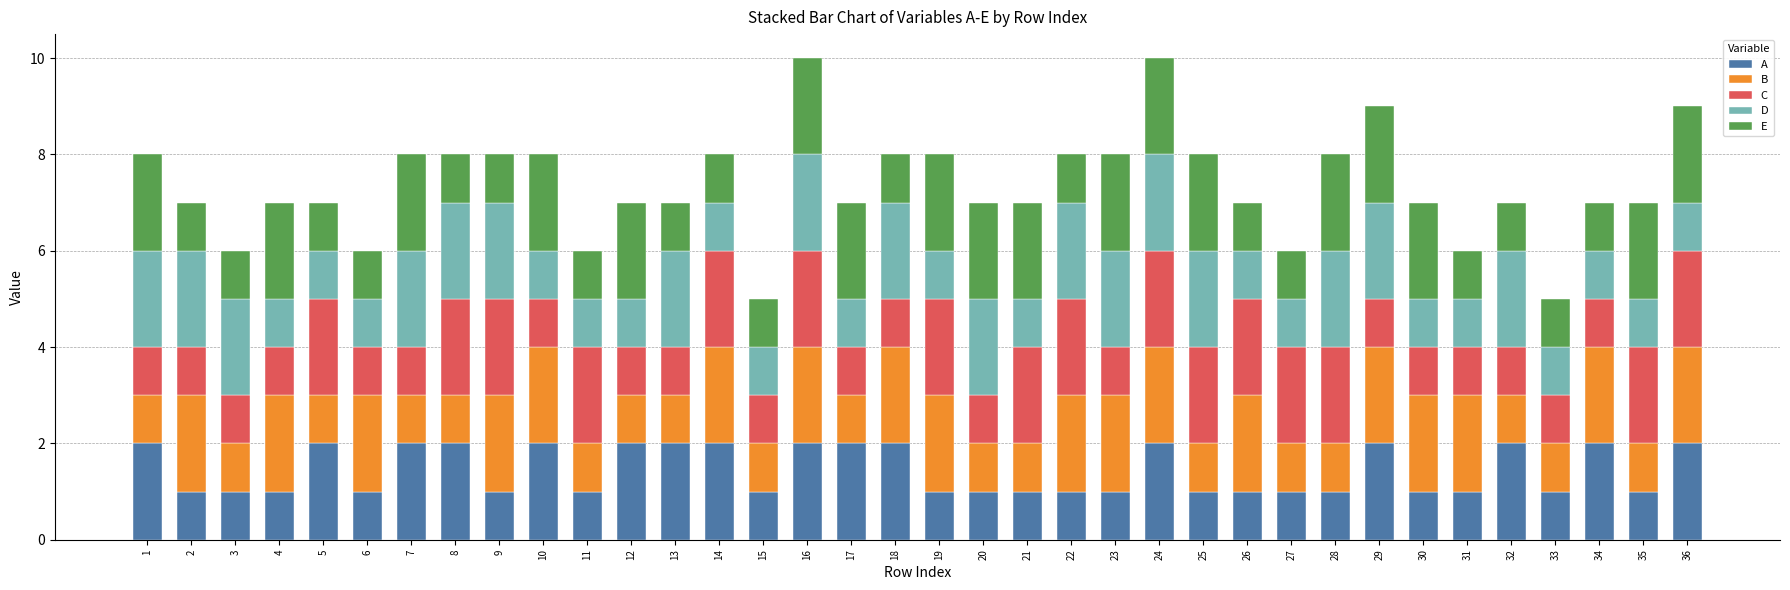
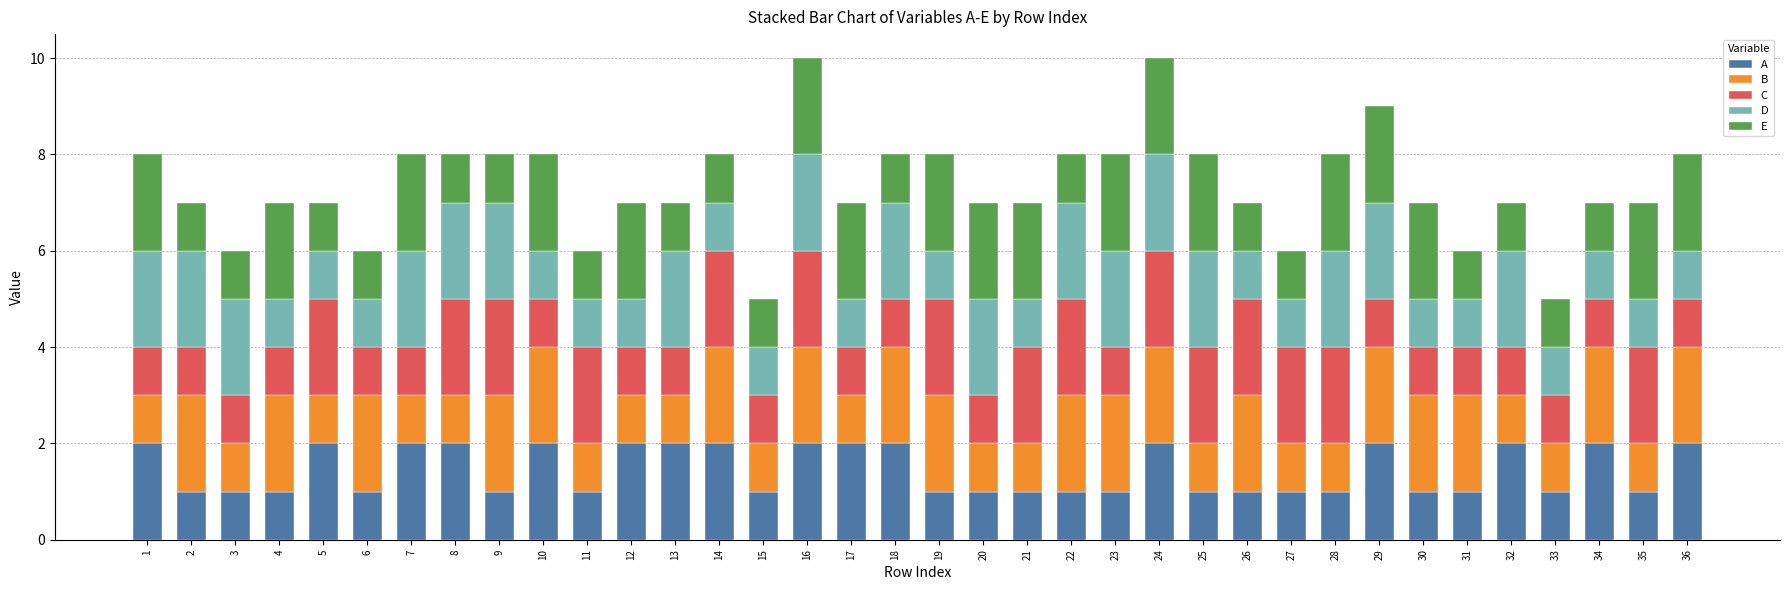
C, 36: 2 -> 1
